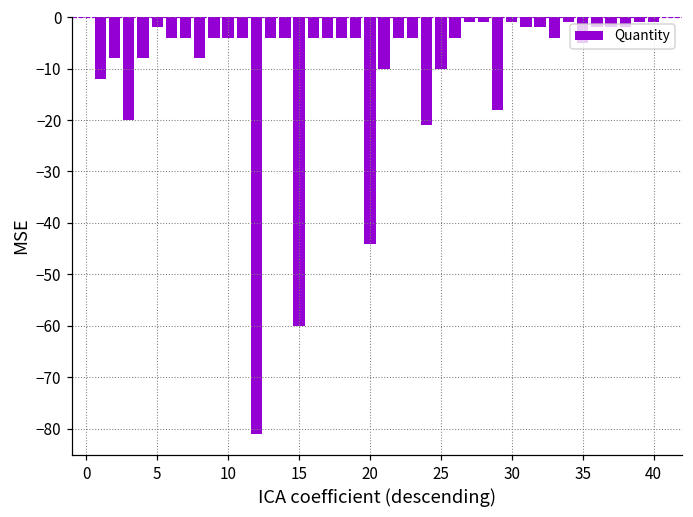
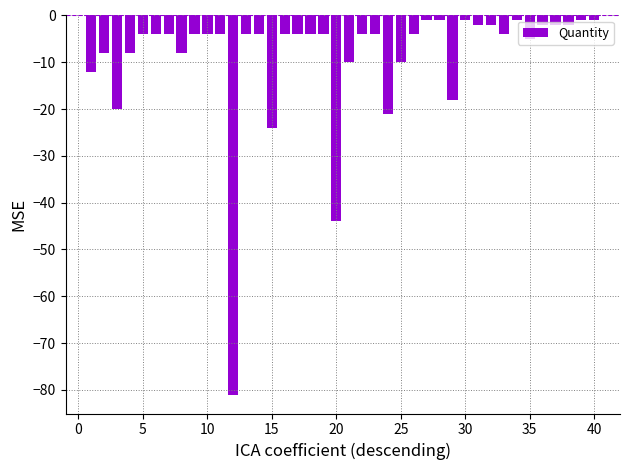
5: -2 -> -4
15: -60 -> -24
